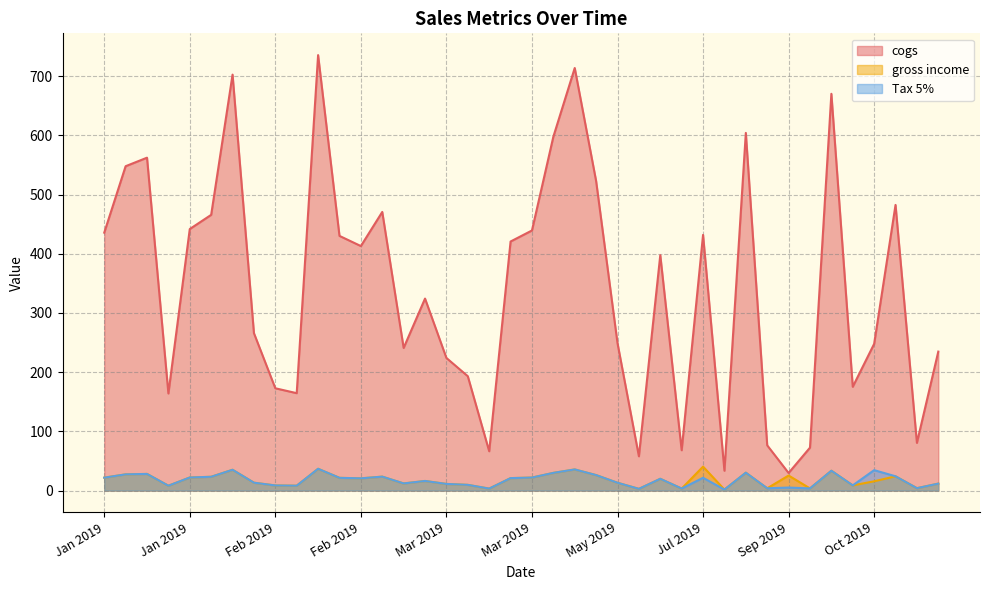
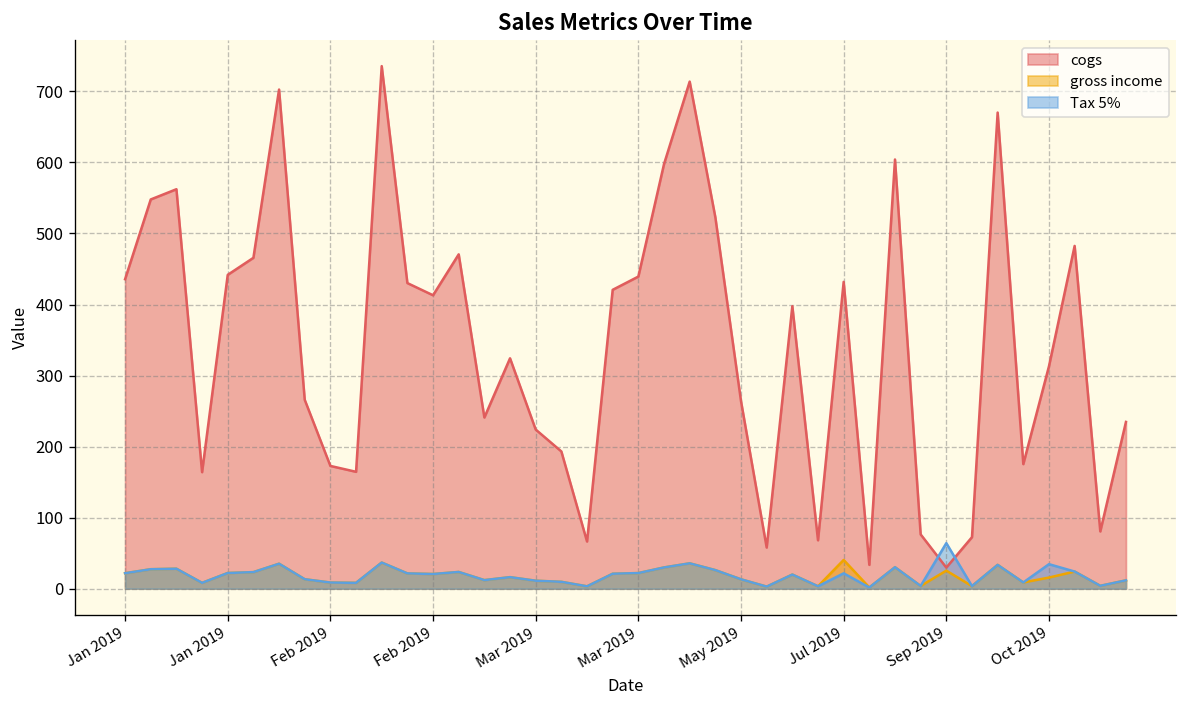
cogs, May 2019: 250 -> 260
Tax 5%, Sep 2019: 10 -> 60
cogs, Oct 2019: 250 -> 310
